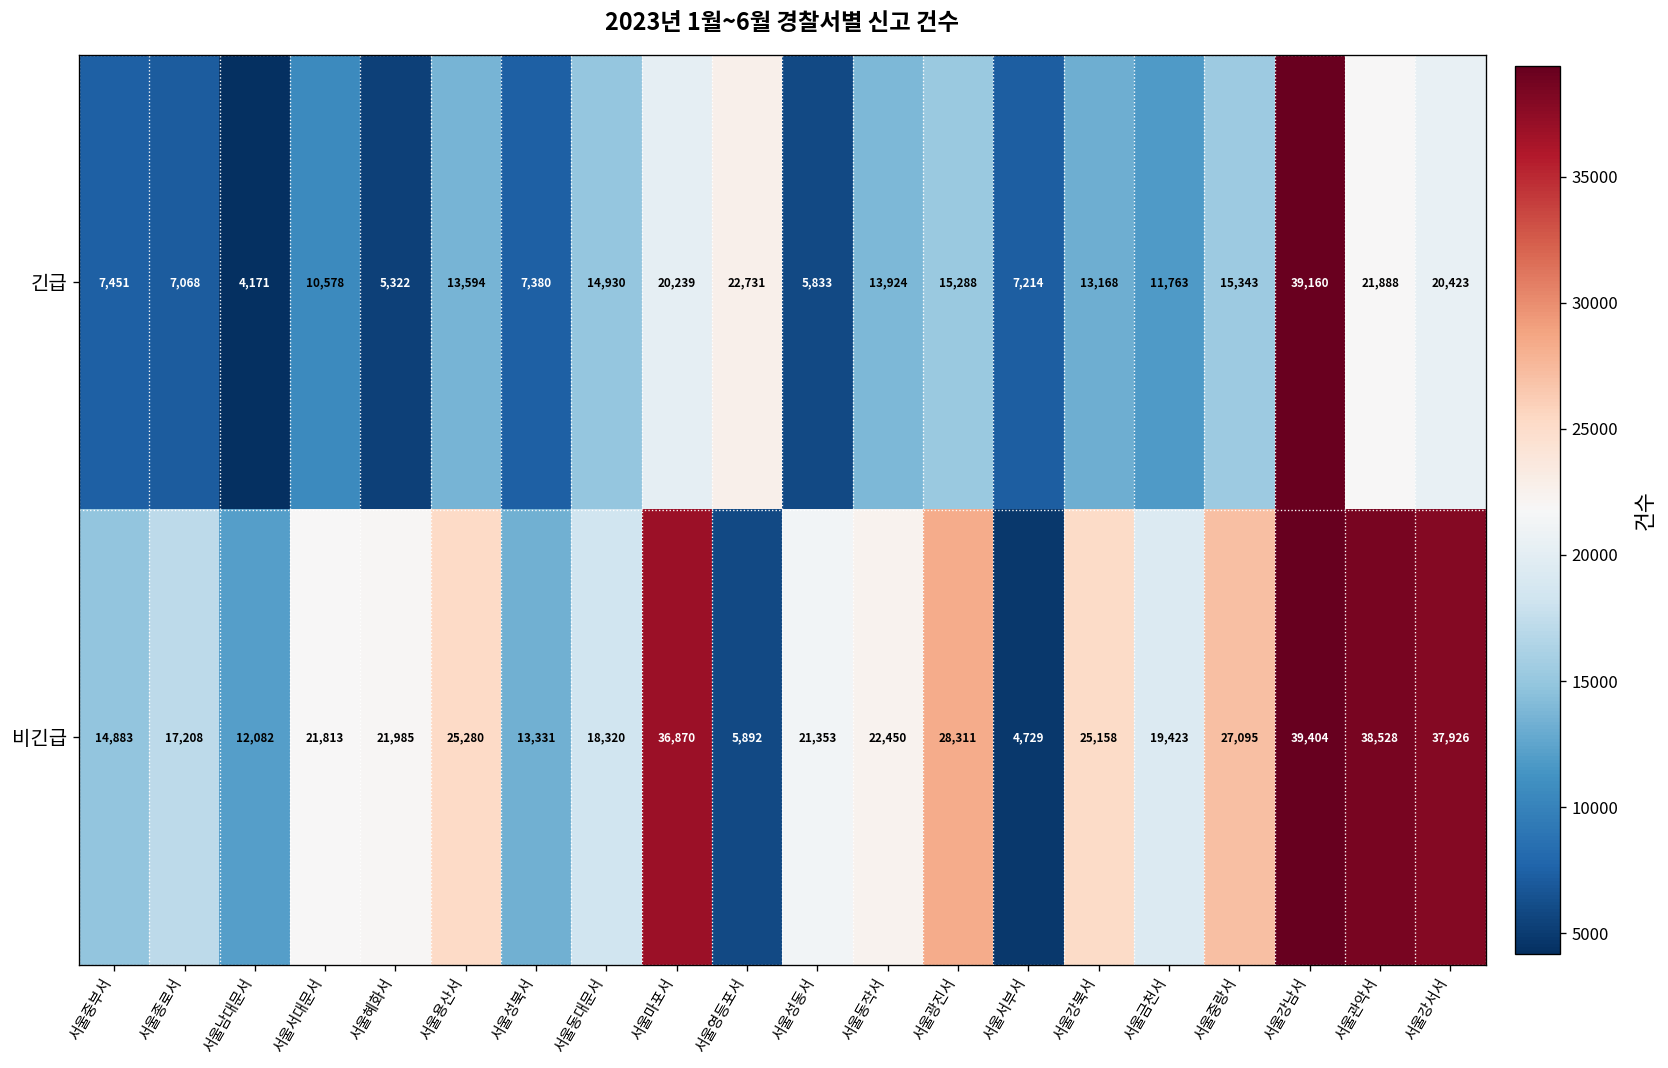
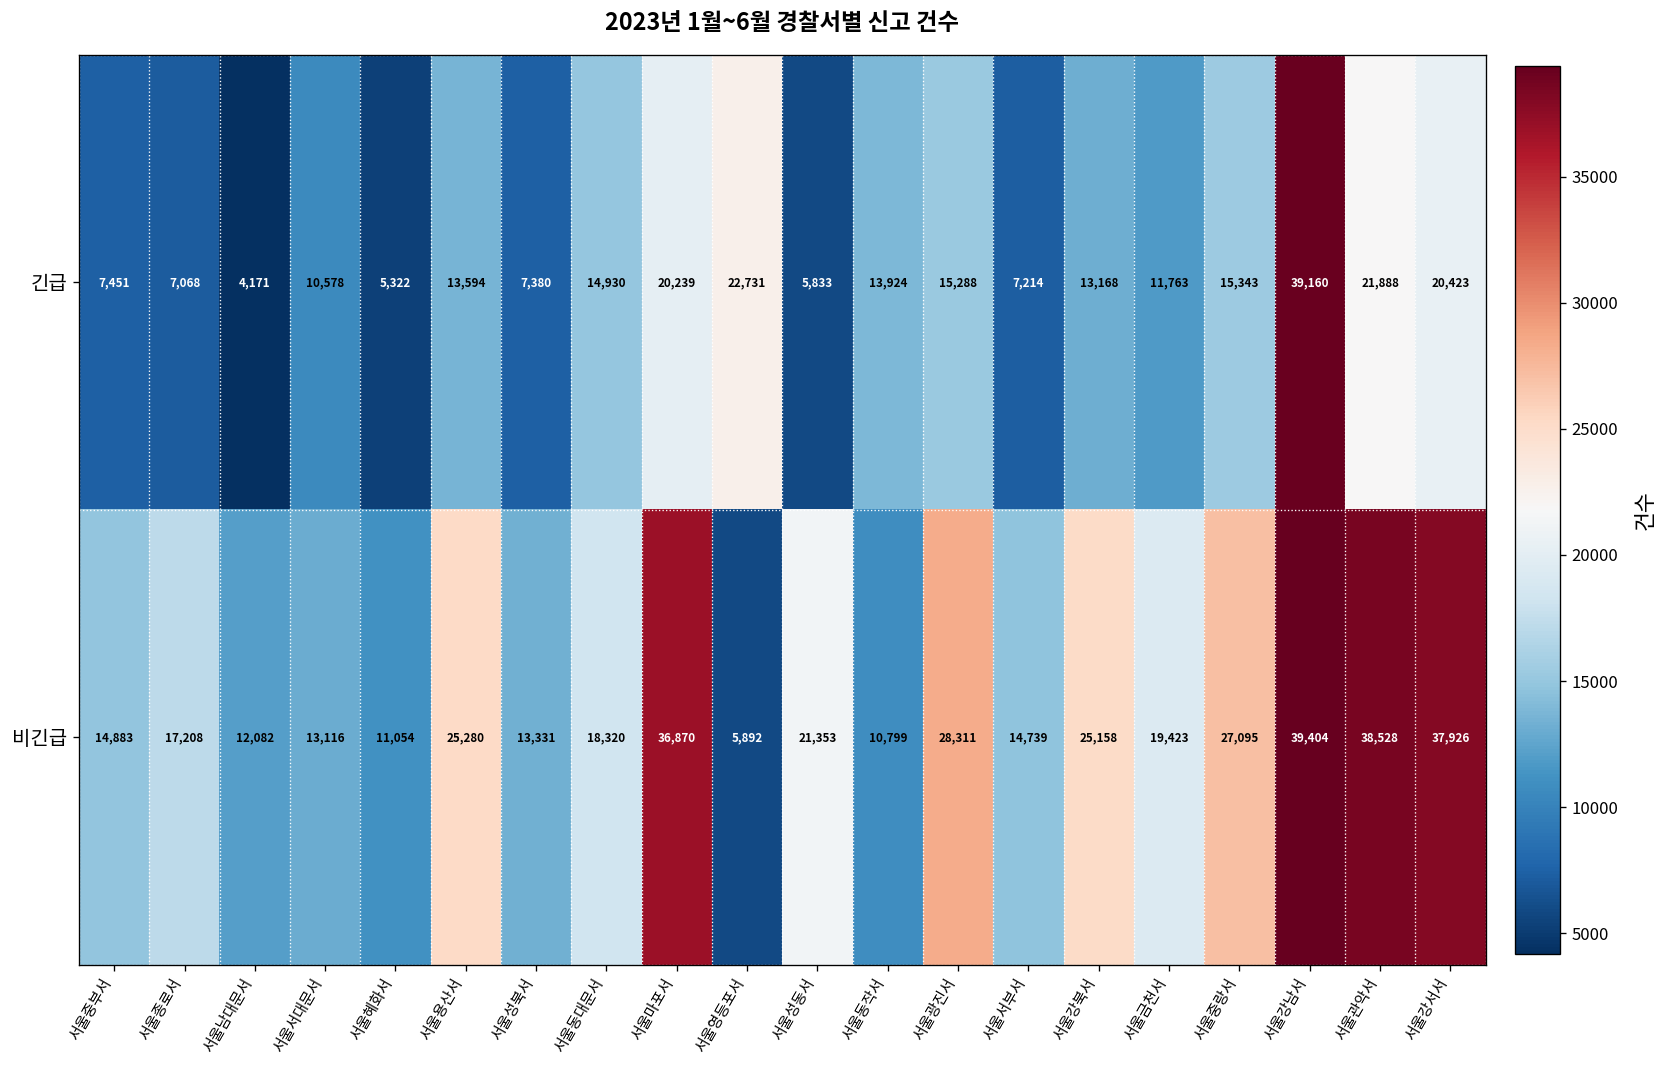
비긴급, 서울서대문서: 21,813 -> 13,116
비긴급, 서울혜화서: 21,985 -> 11,054
비긴급, 서울동작서: 22,450 -> 10,799
비긴급, 서울서부서: 4,729 -> 14,739
